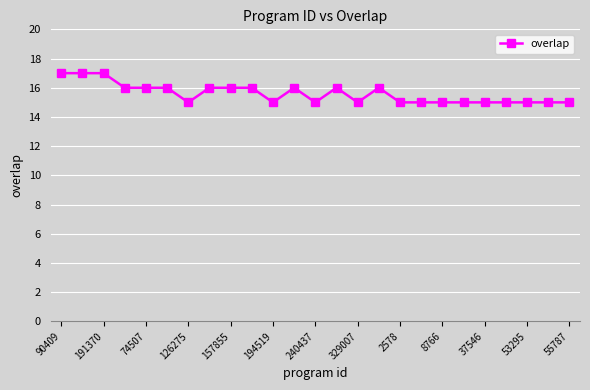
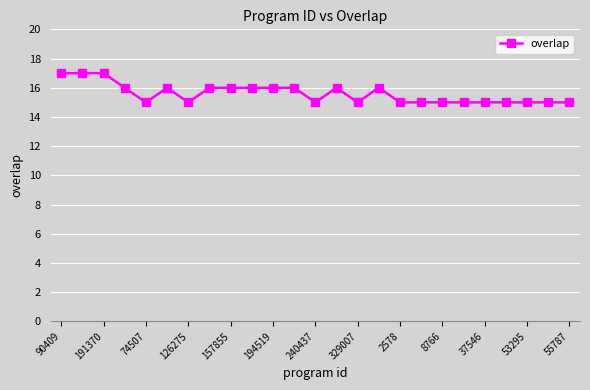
74507: 16 -> 15
194519: 15 -> 16
